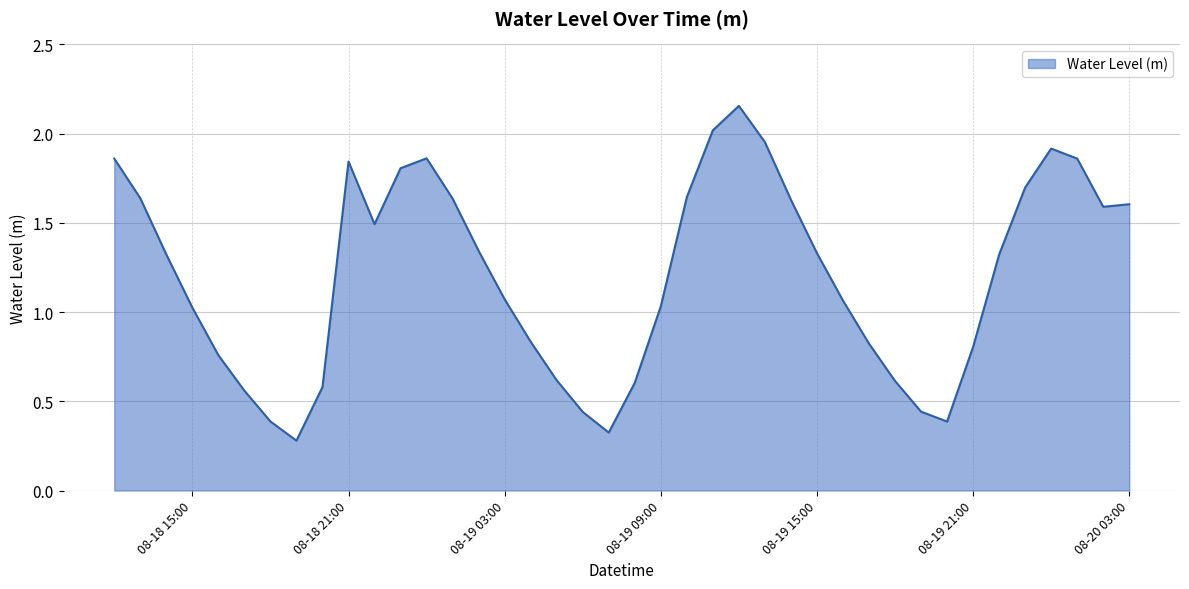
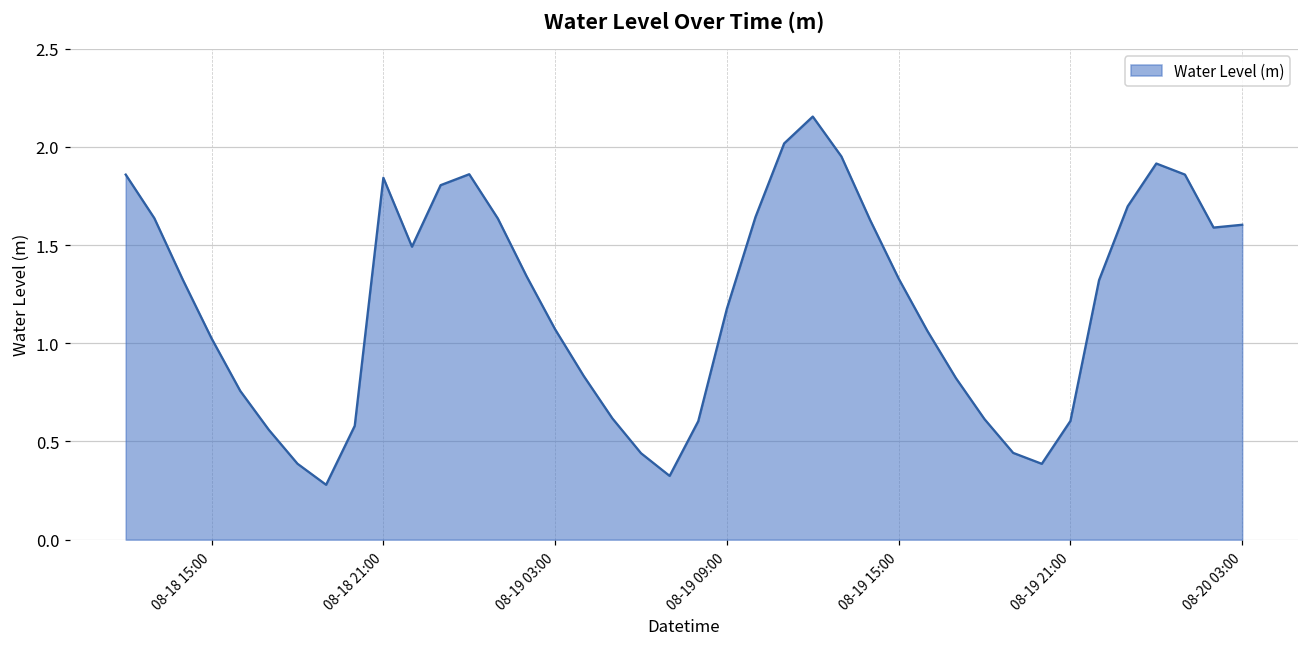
08-19 09:00: 1.03 -> 1.18
08-19 21:00: 0.80 -> 0.60
